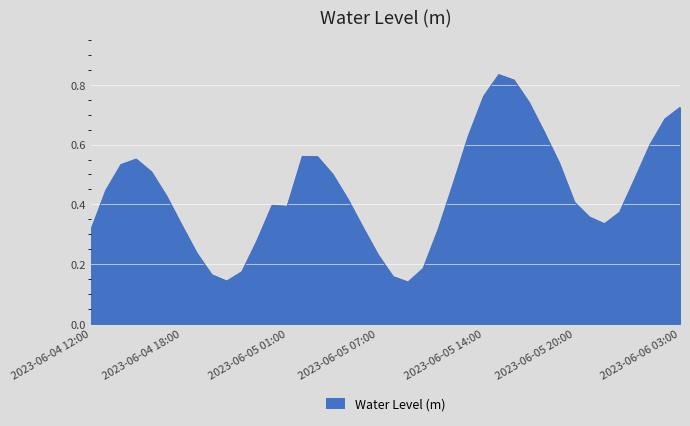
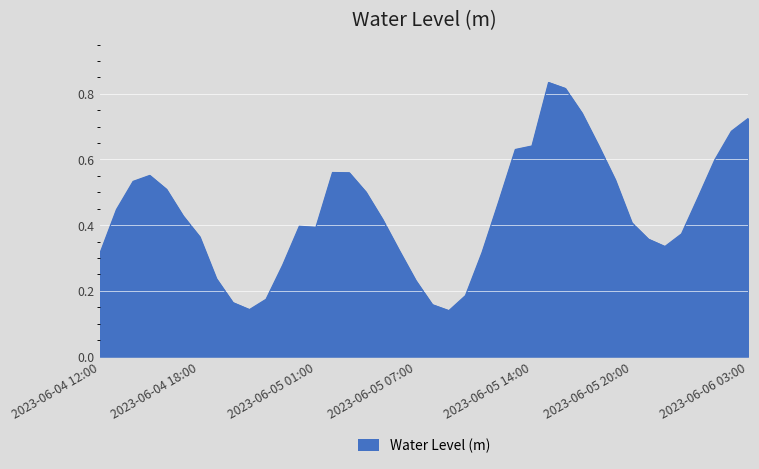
2023-06-04 18:00: 0.33 -> 0.36
2023-06-05 14:00: 0.76 -> 0.64
